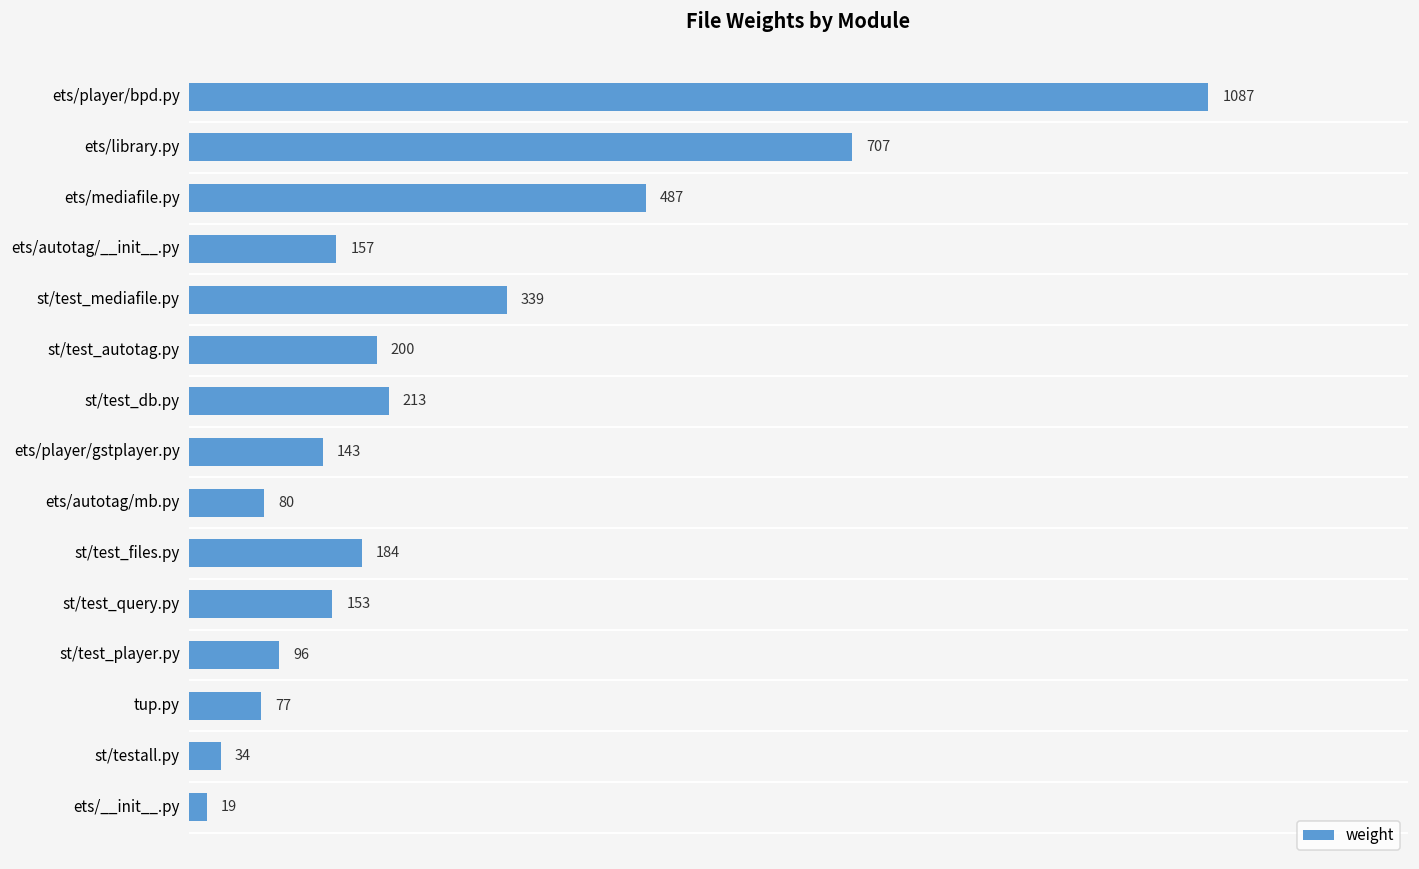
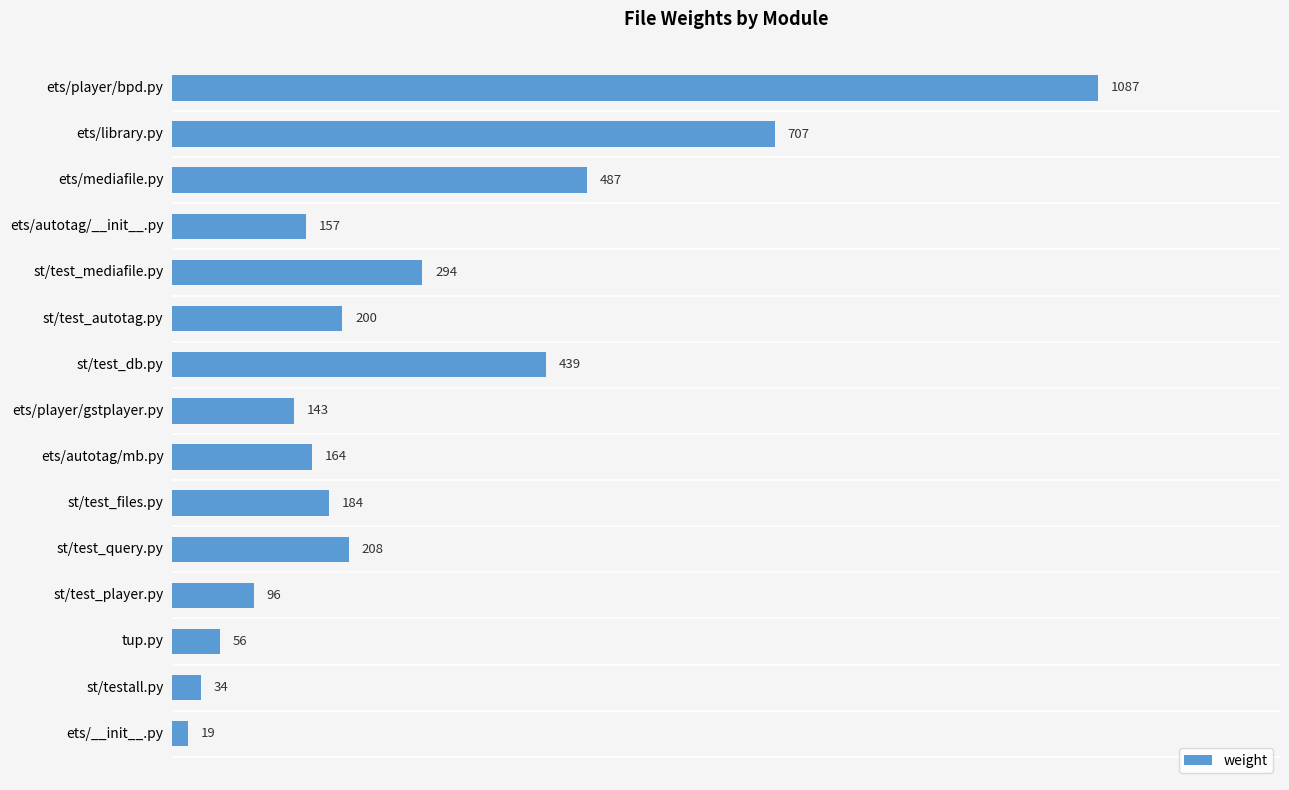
st/test_mediafile.py: 339 -> 294
st/test_db.py: 213 -> 439
ets/autotag/mb.py: 80 -> 164
st/test_query.py: 153 -> 208
tup.py: 77 -> 56
